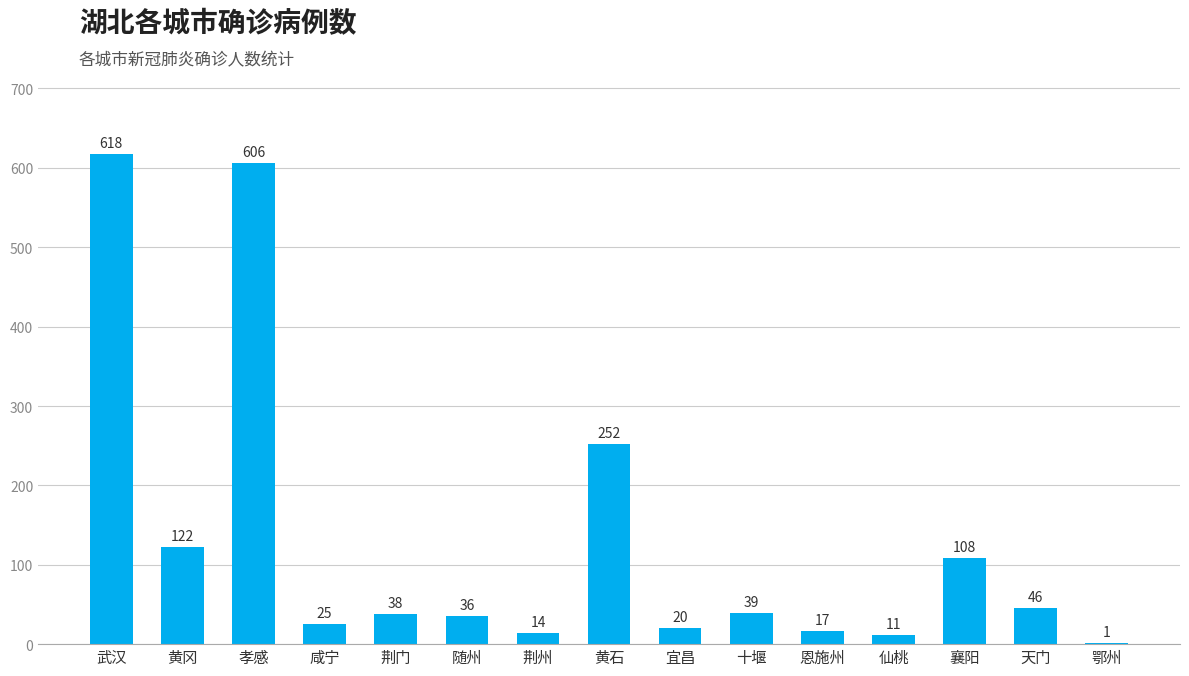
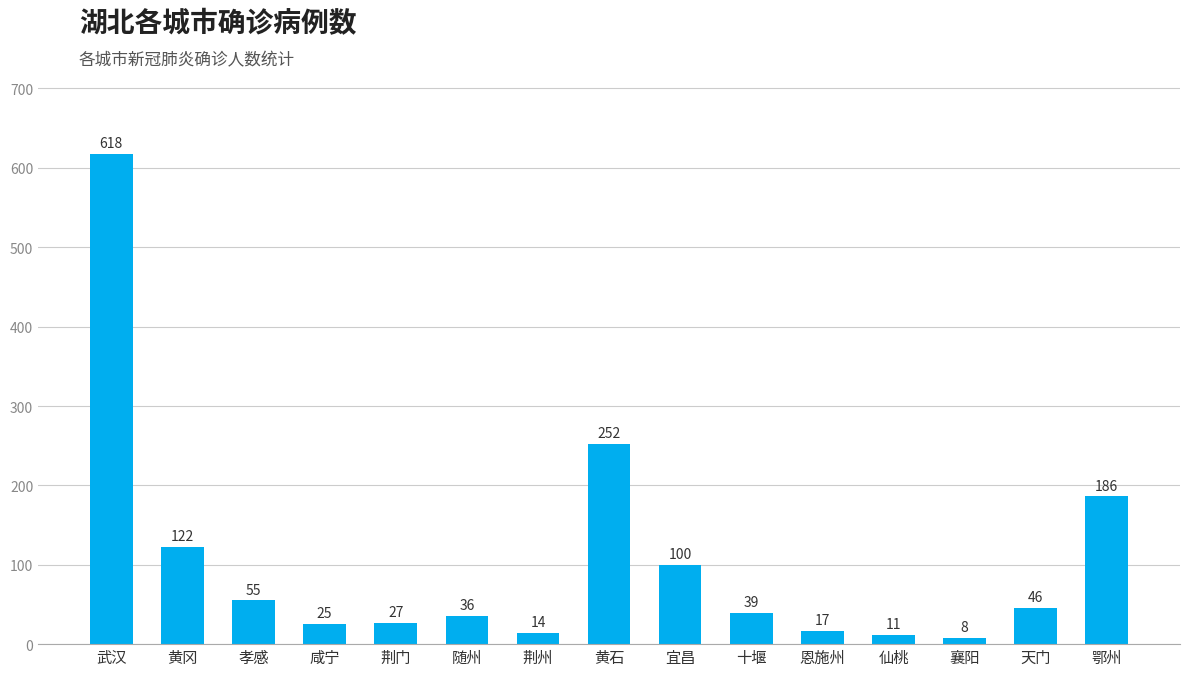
孝感: 606 -> 55
荆门: 38 -> 27
宜昌: 20 -> 100
襄阳: 108 -> 8
鄂州: 1 -> 186
